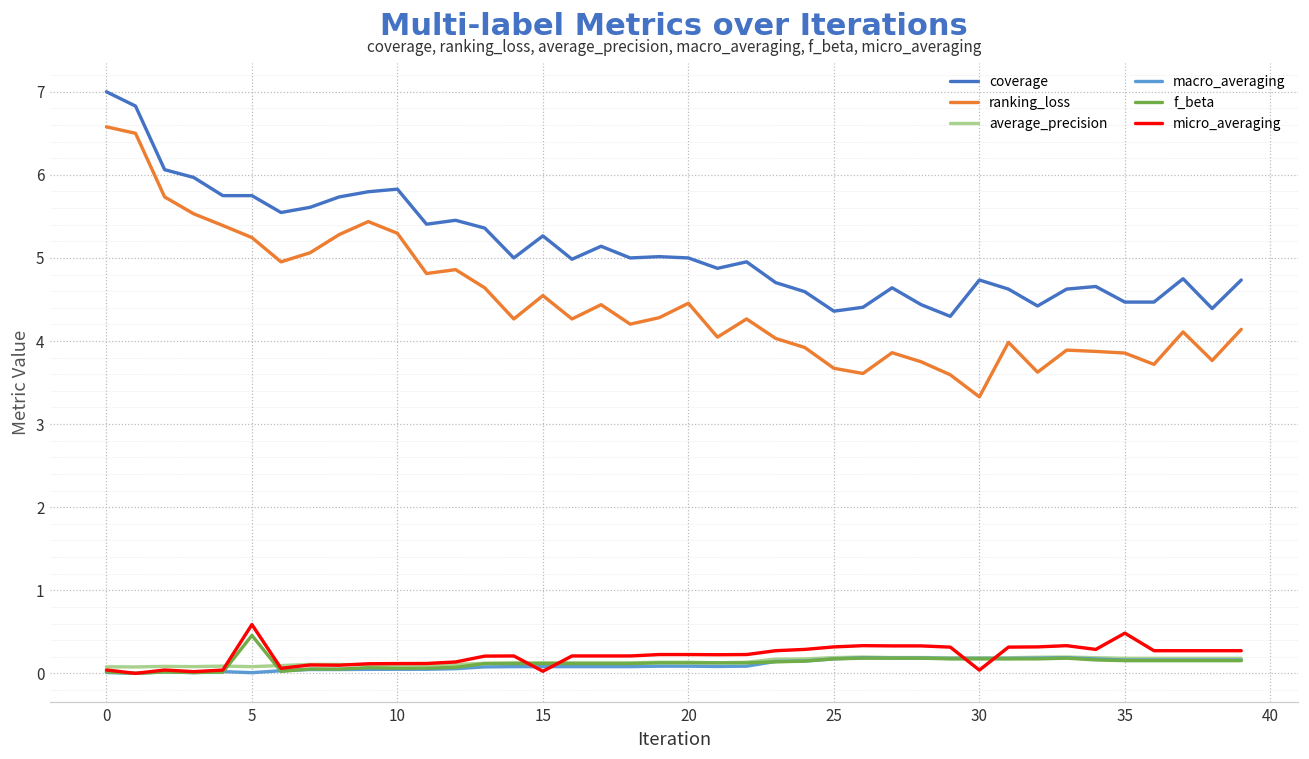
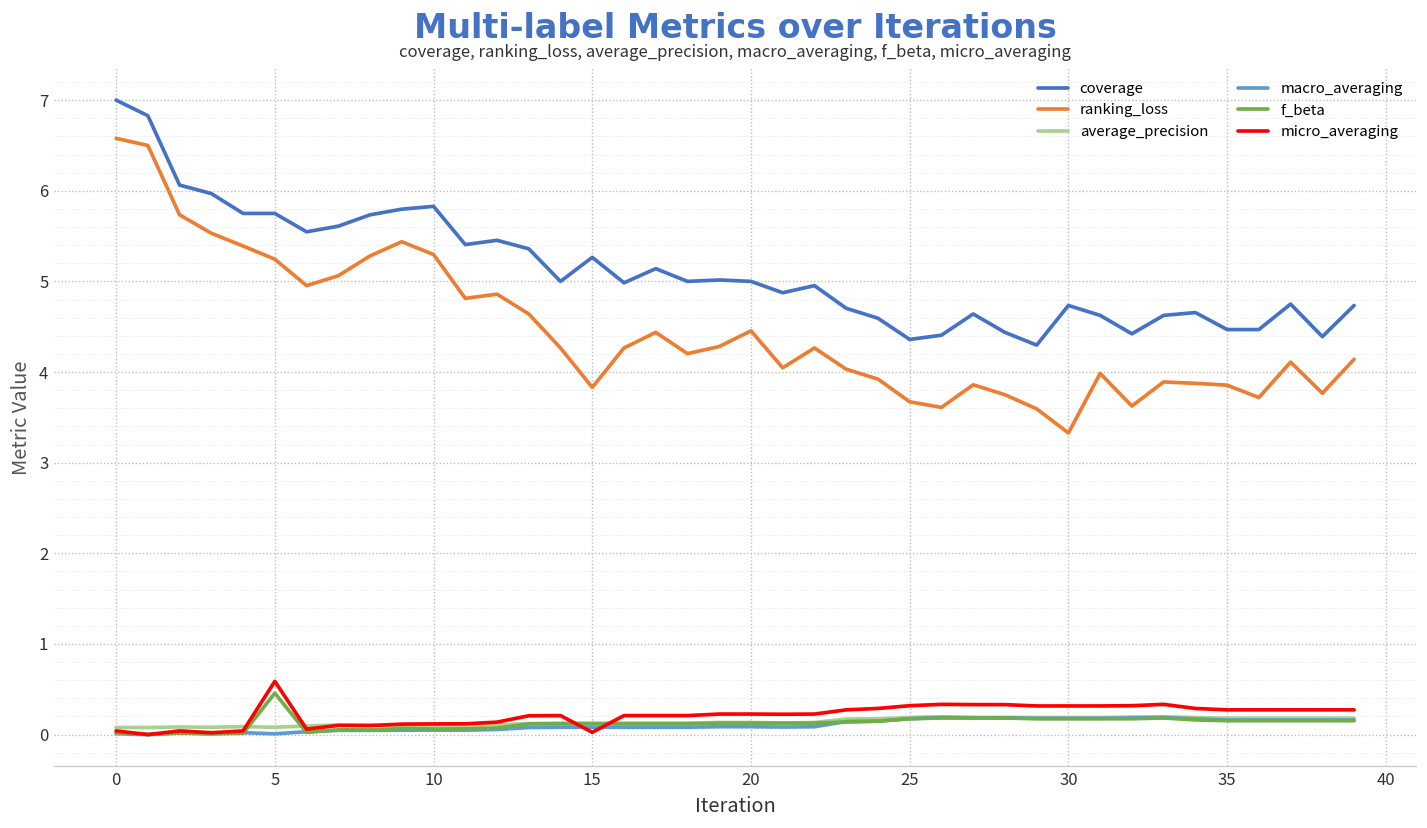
ranking_loss, 15: 4.5 -> 3.8
micro_averaging, 30: 0.0 -> 0.3
micro_averaging, 35: 0.5 -> 0.3
